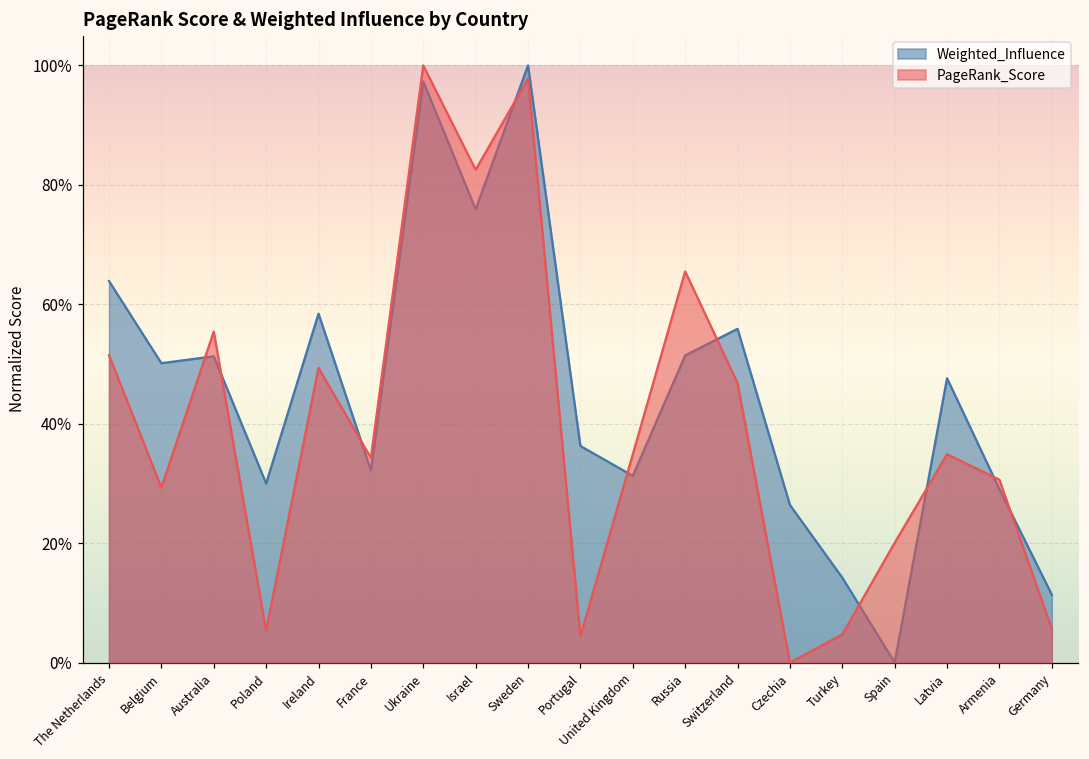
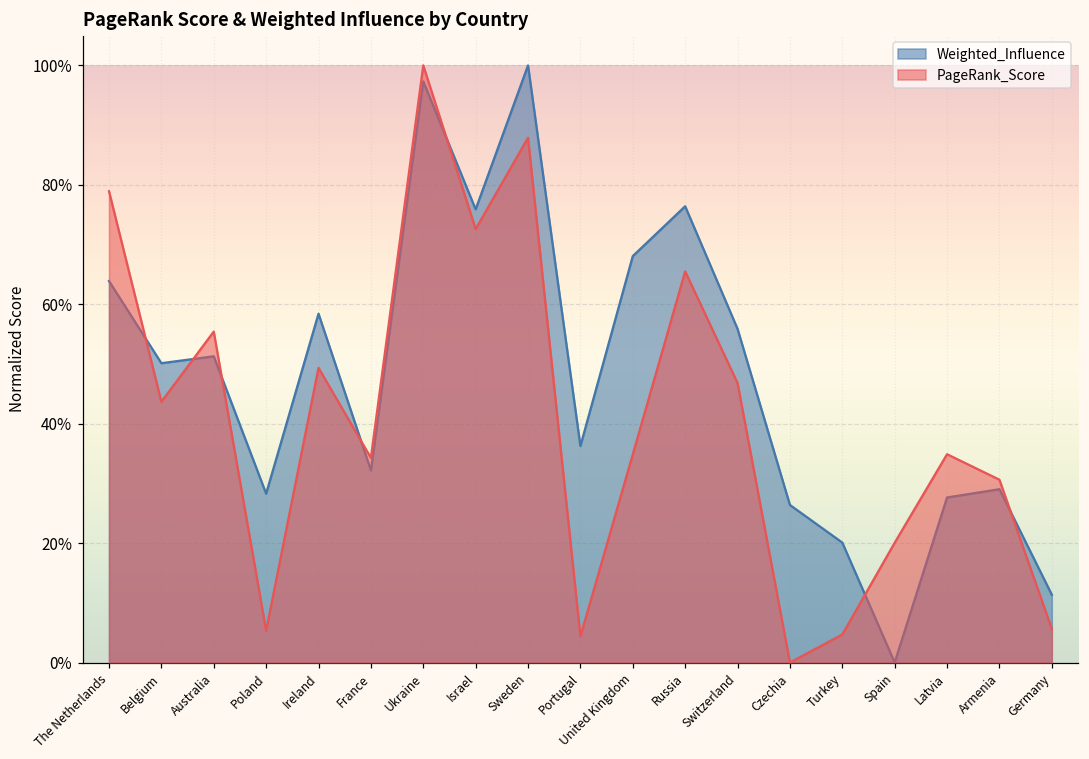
PageRank_Score, The Netherlands: 51% -> 79%
PageRank_Score, Belgium: 29% -> 44%
Weighted_Influence, Poland: 30% -> 28%
PageRank_Score, Israel: 83% -> 73%
PageRank_Score, Sweden: 98% -> 88%
Weighted_Influence, United Kingdom: 31% -> 68%
Weighted_Influence, Russia: 51% -> 76%
Weighted_Influence, Turkey: 14% -> 20%
Weighted_Influence, Latvia: 48% -> 28%
